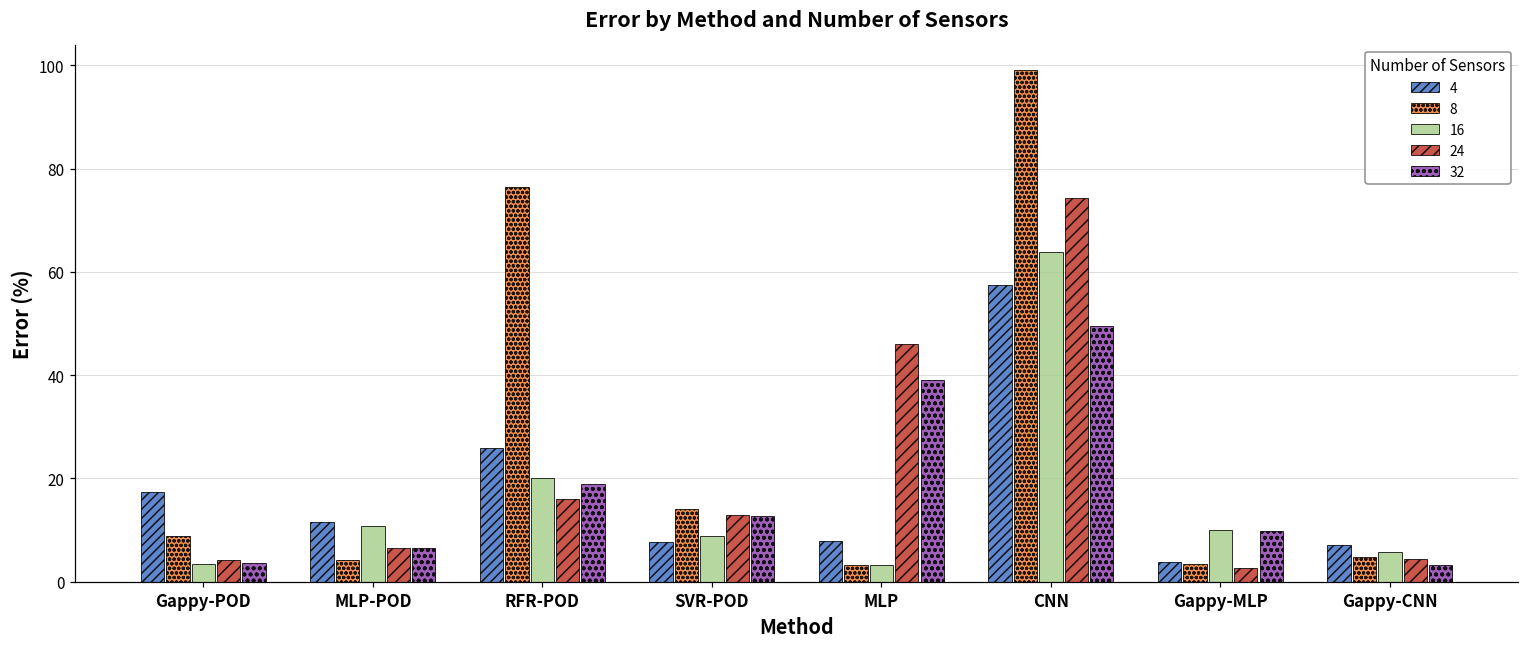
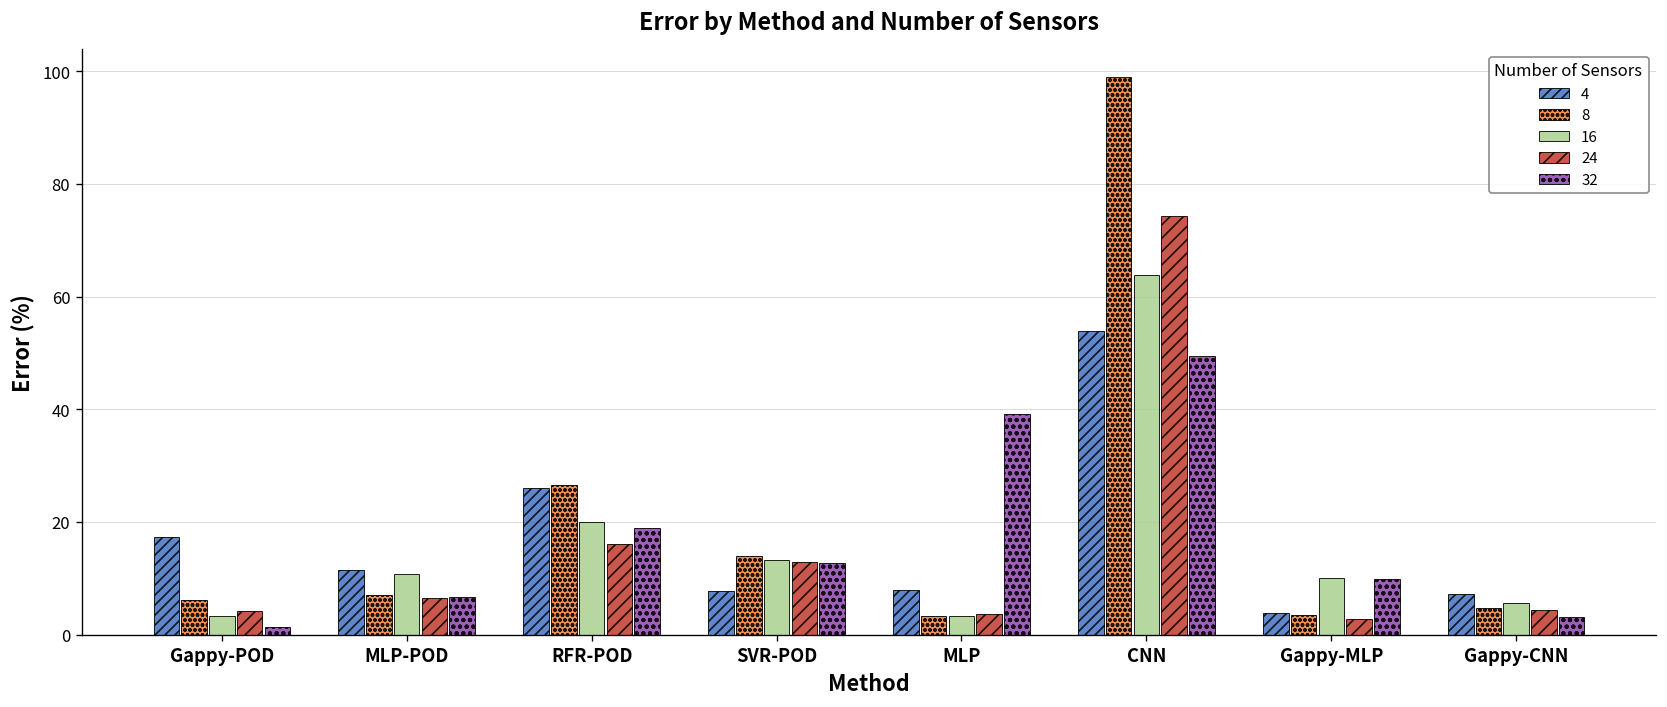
8, Gappy-POD: 9 -> 6
32, Gappy-POD: 4 -> 1
8, MLP-POD: 4 -> 7
8, RFR-POD: 76 -> 27
16, SVR-POD: 9 -> 13
24, MLP: 46 -> 4
4, CNN: 57 -> 54
